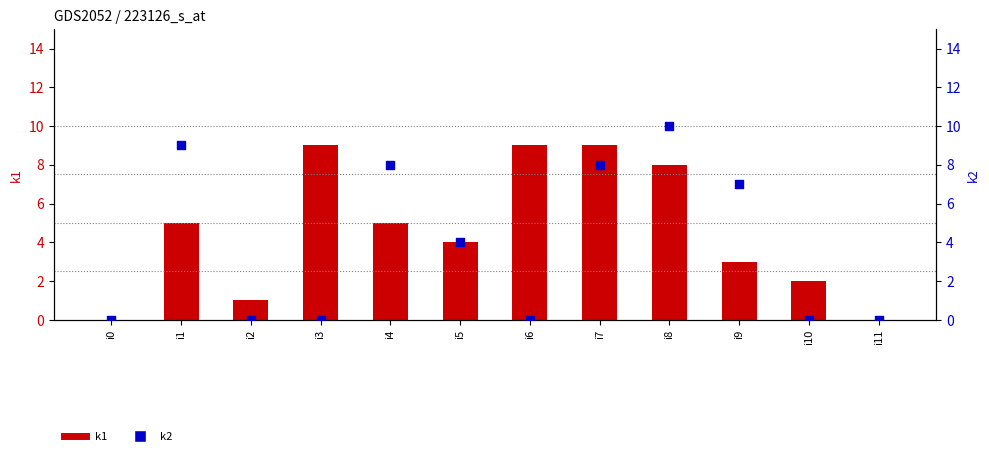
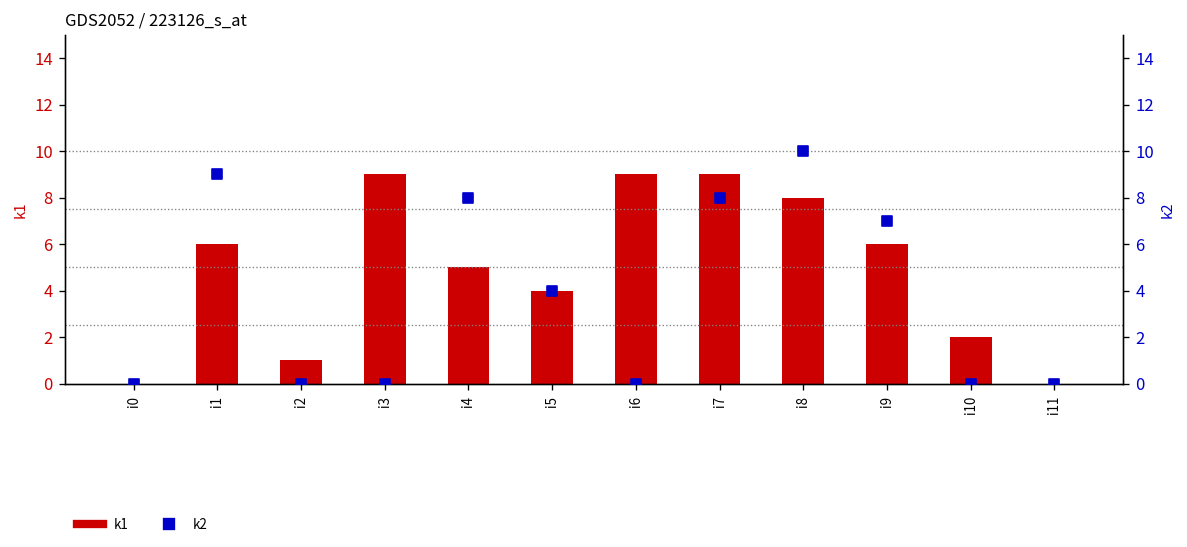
k1, i1: 5 -> 6
k1, i9: 3 -> 6
